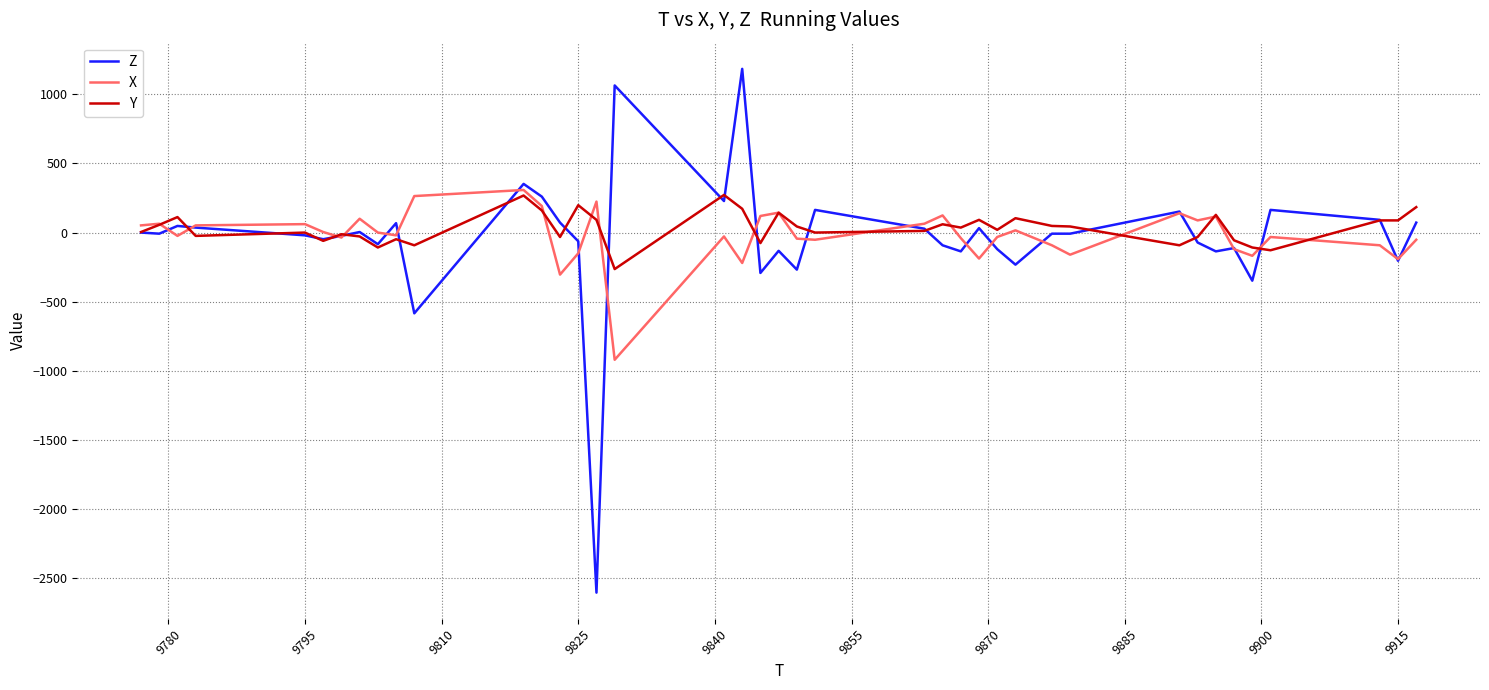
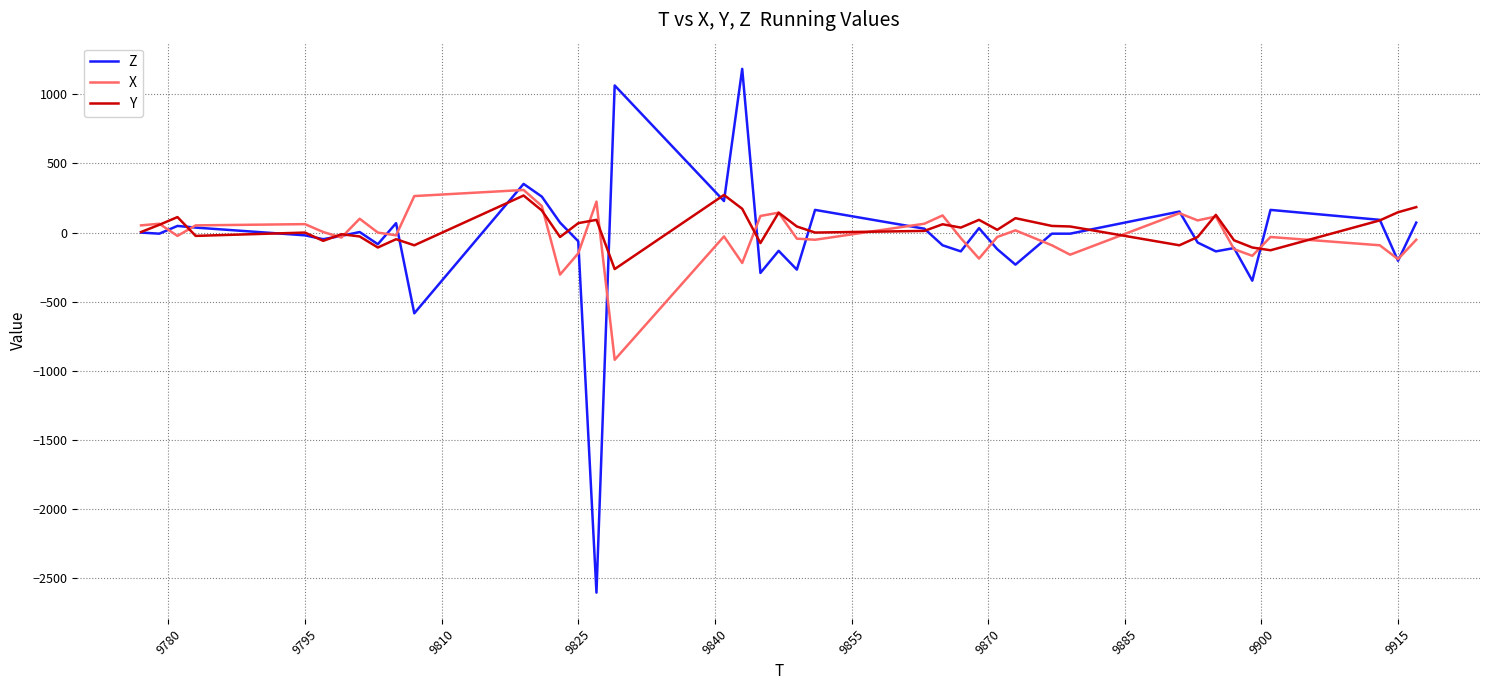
Y, 9825: 200 -> 70
Y, 9915: 90 -> 150
